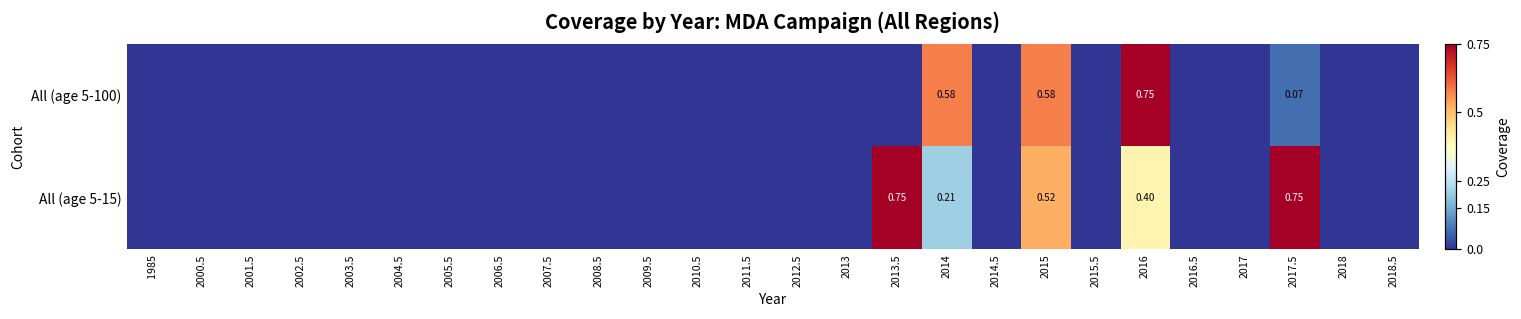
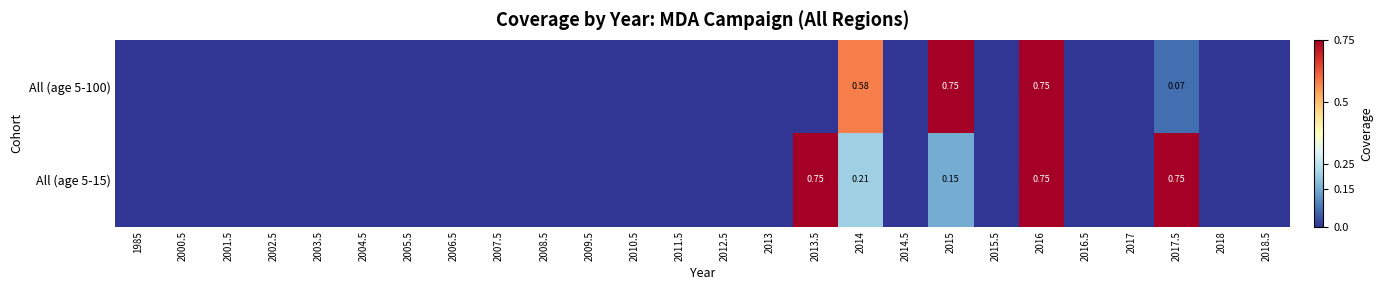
All (age 5-100), 2015: 0.58 -> 0.75
All (age 5-15), 2015: 0.52 -> 0.15
All (age 5-15), 2016: 0.40 -> 0.75
